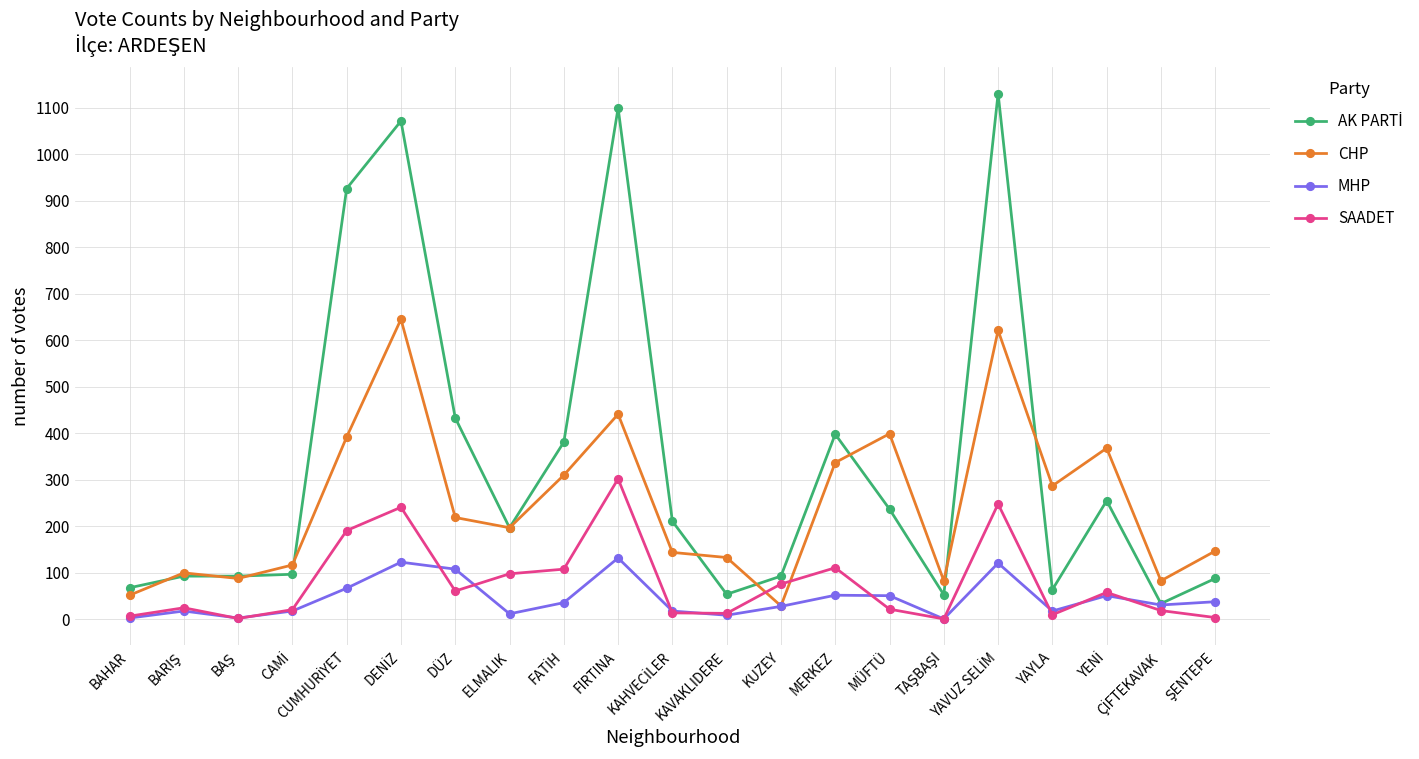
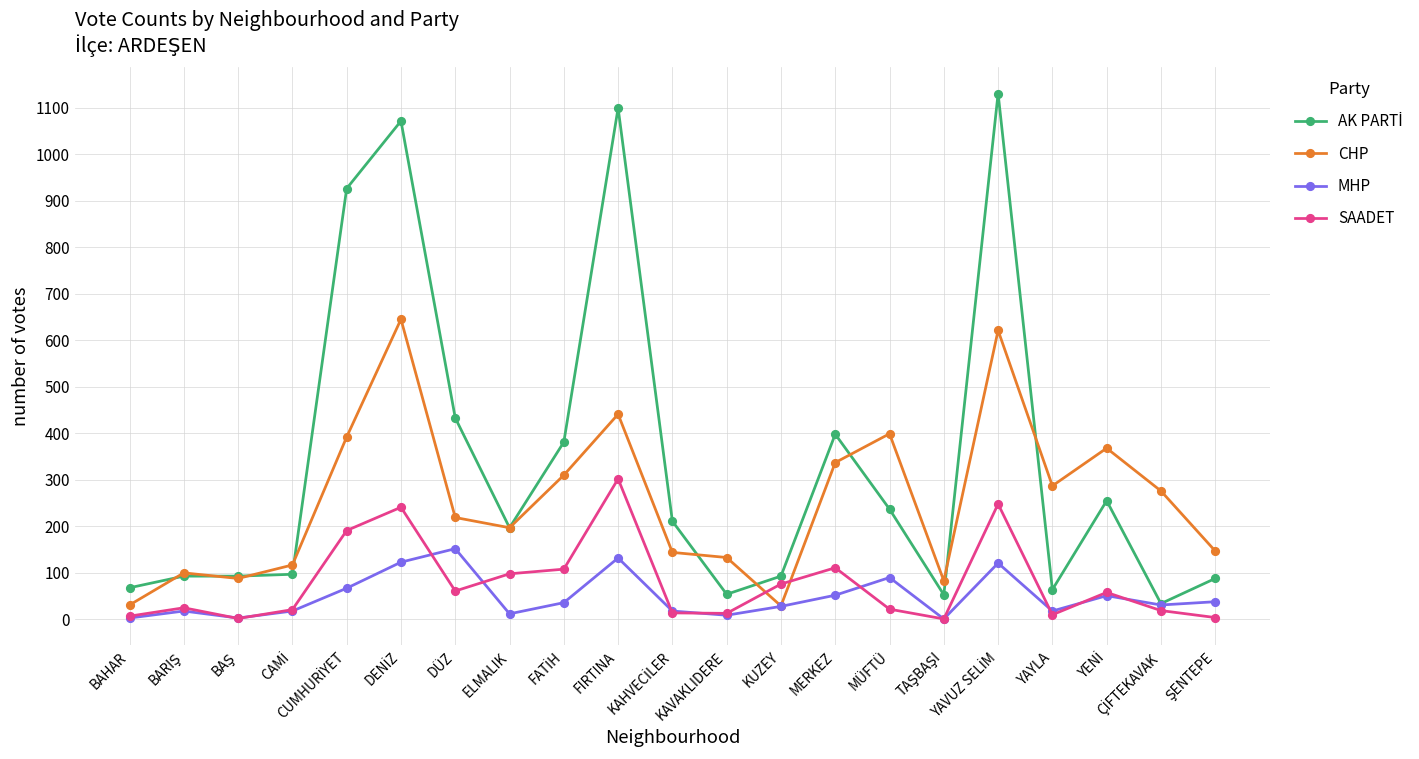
CHP, BAHAR: 50 -> 30
MHP, DÜZ: 110 -> 150
MHP, MÜFTÜ: 50 -> 90
CHP, ÇİFTEKAVAK: 80 -> 280
